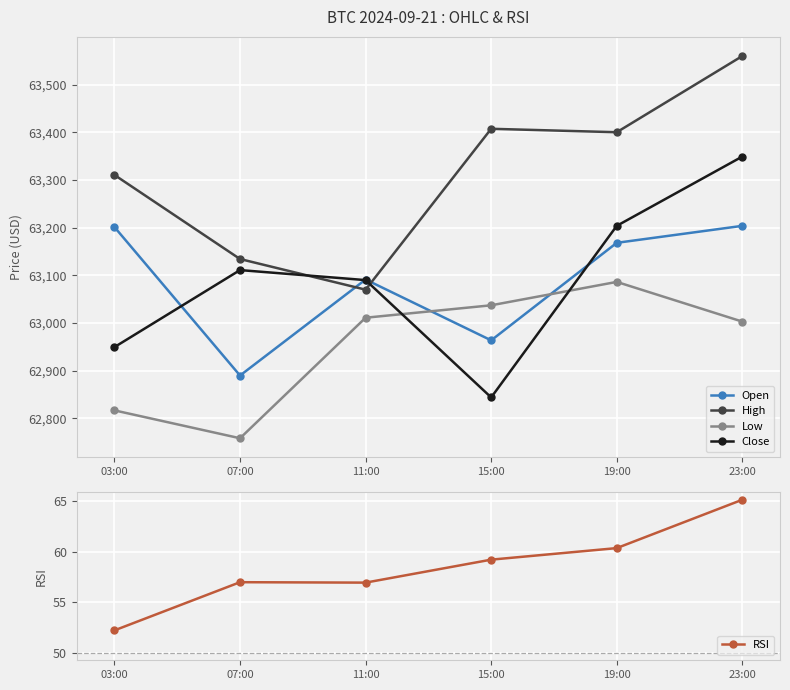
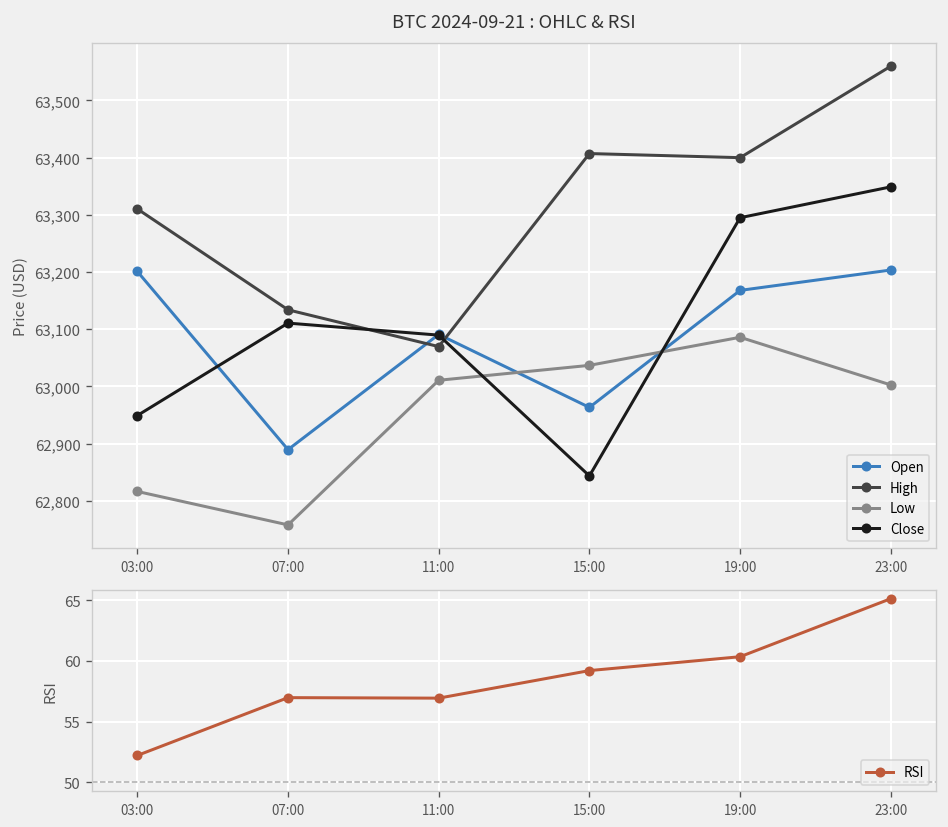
BTC 2024-09-21 : OHLC & RSI, Close, 19:00: 63,200 -> 63,300
